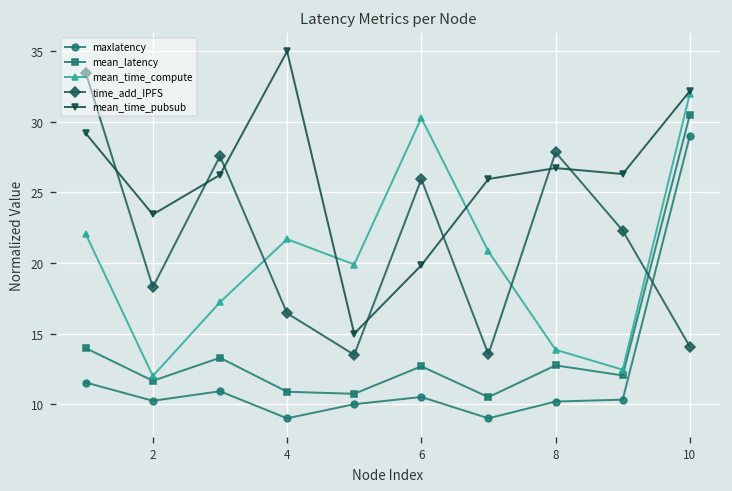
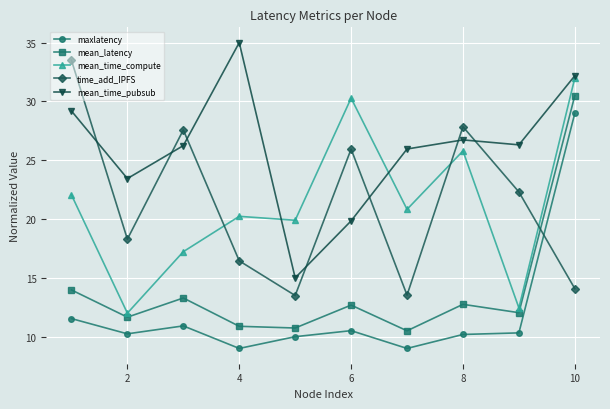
mean_time_compute, 4: 21.7 -> 20.2
mean_time_compute, 8: 13.9 -> 25.8
